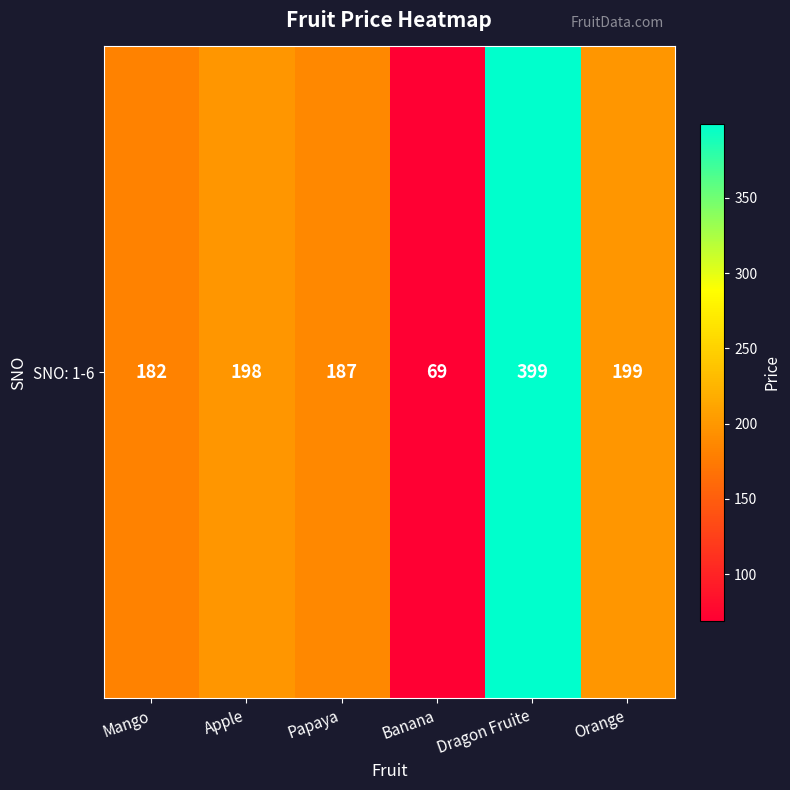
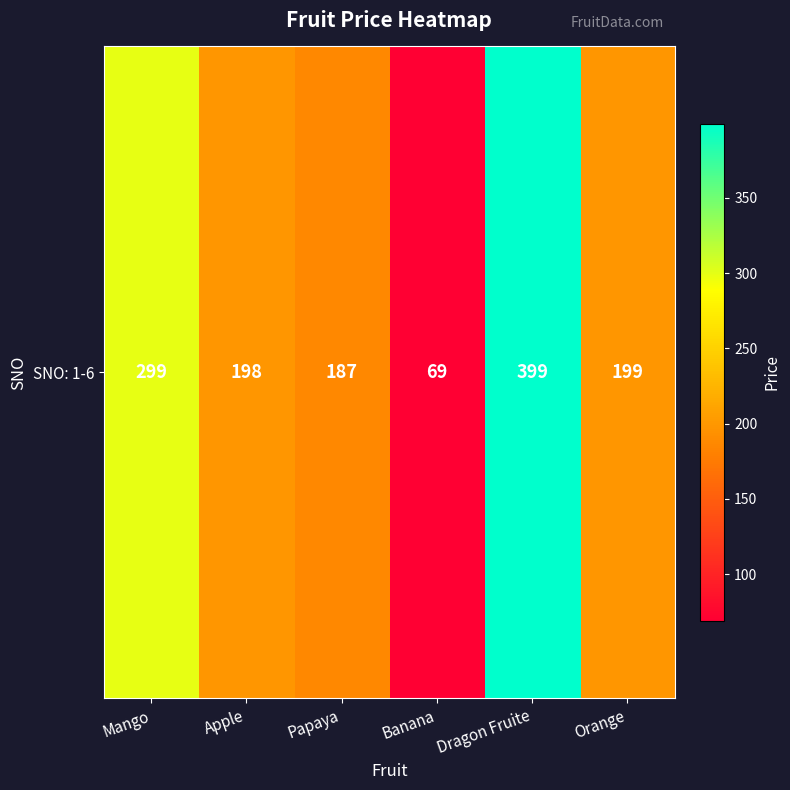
SNO: 1-6, Mango: 182 -> 299
